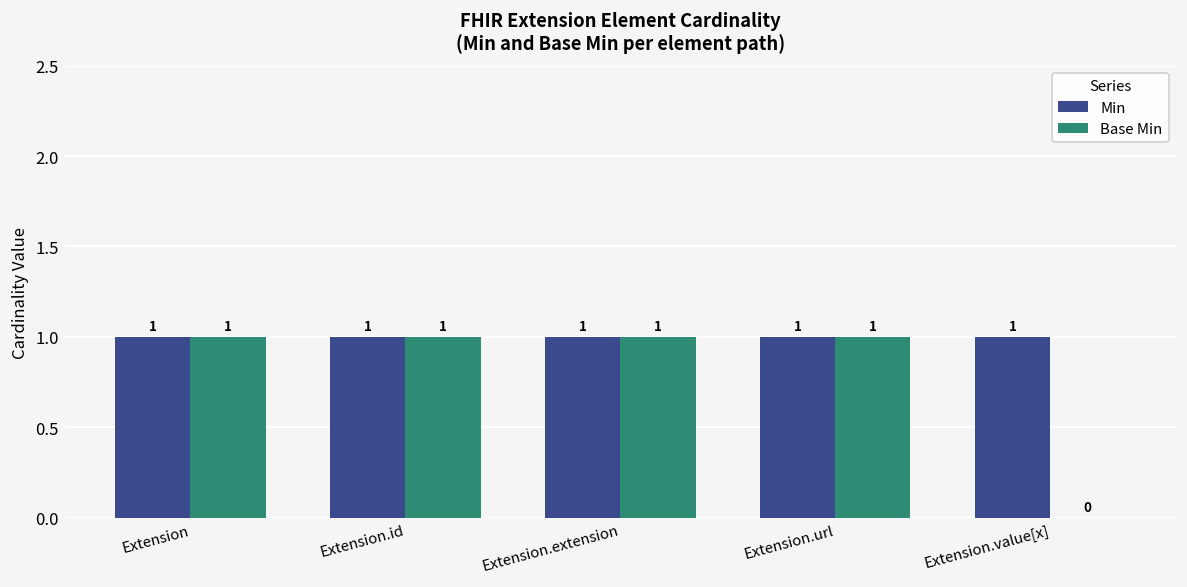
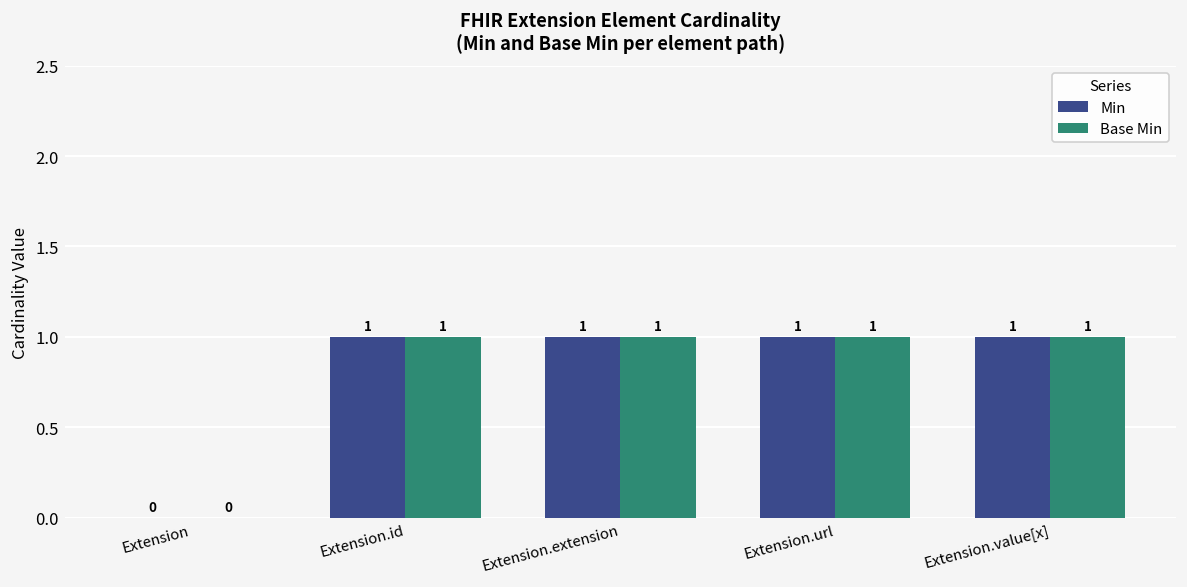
Min, Extension: 1 -> 0
Base Min, Extension: 1 -> 0
Base Min, Extension.value[x]: 0 -> 1
